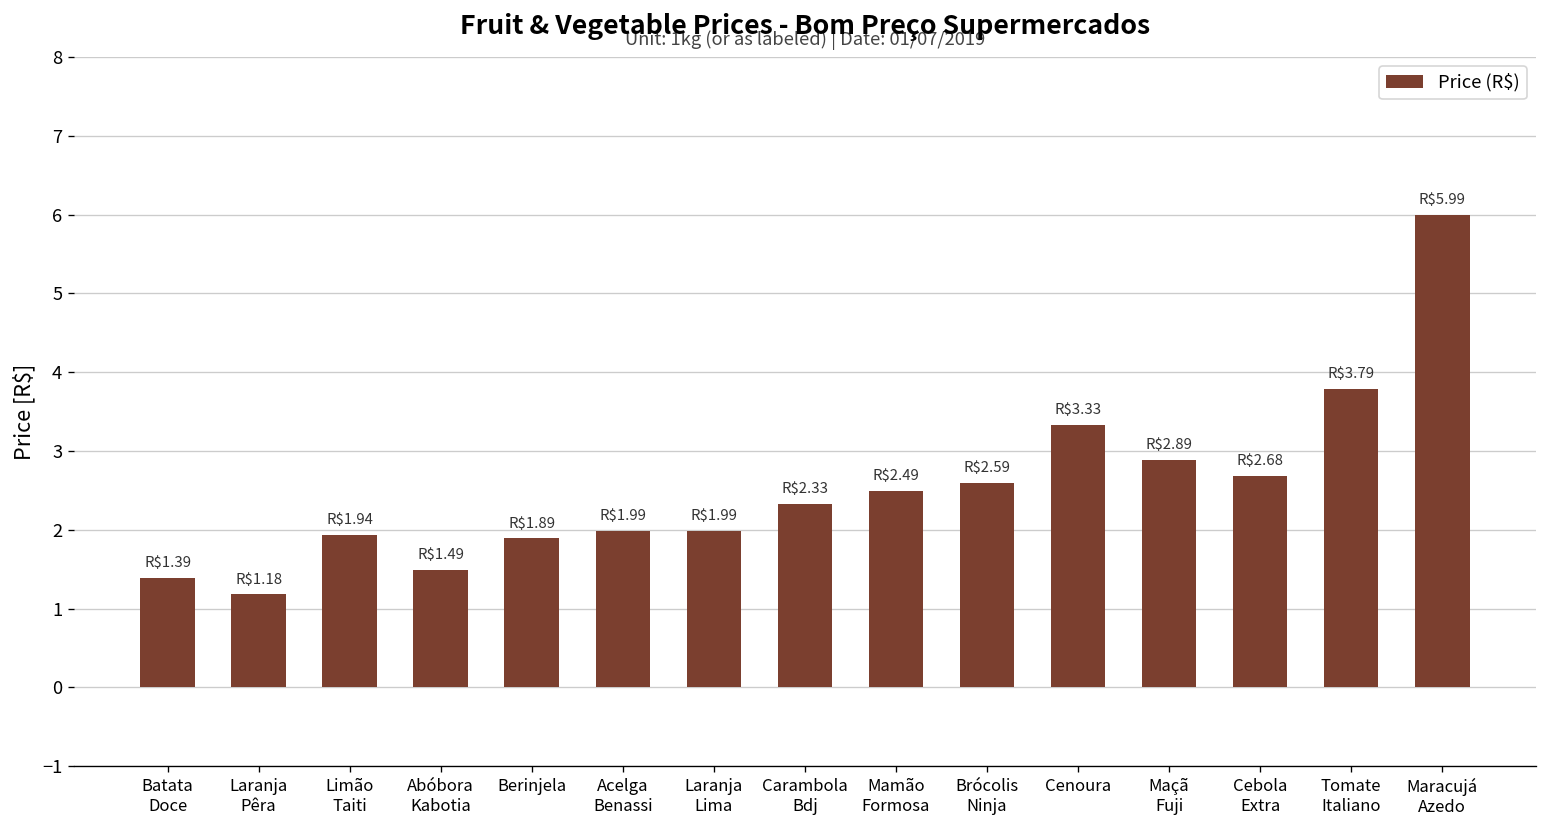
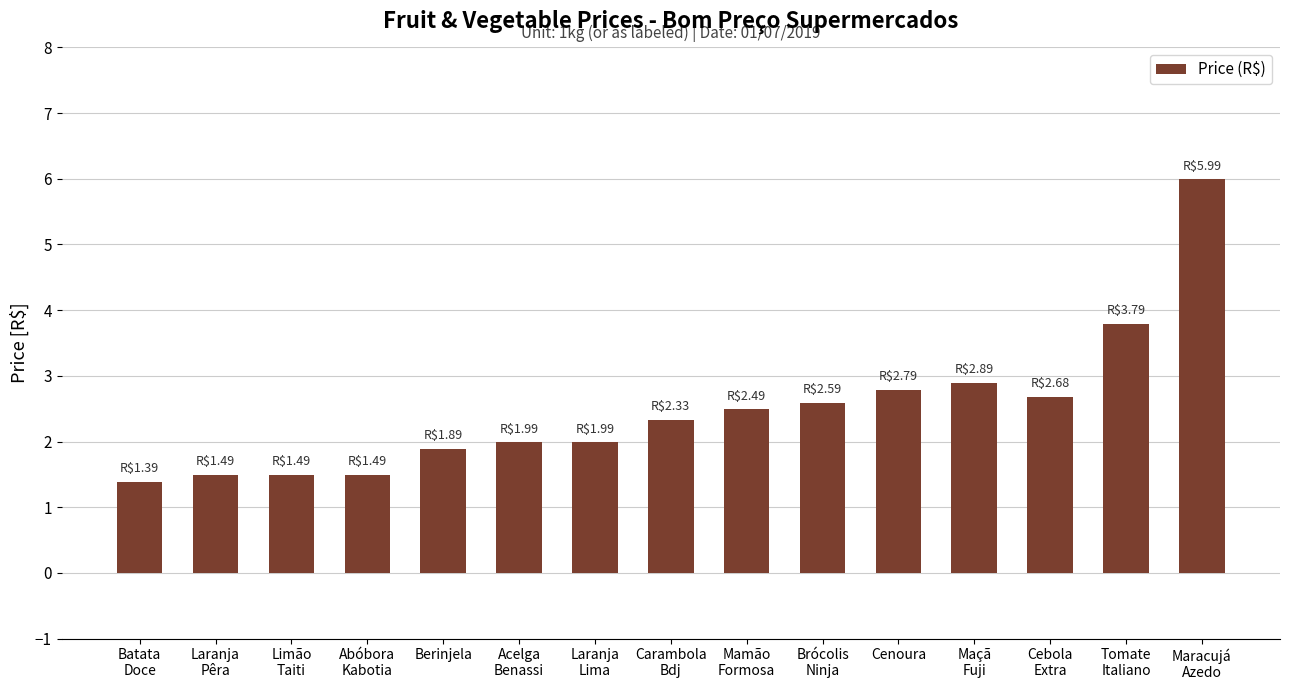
Laranja Pêra: $1.18 -> $1.49
Limão Taiti: $1.94 -> $1.49
Cenoura: $3.33 -> $2.79
